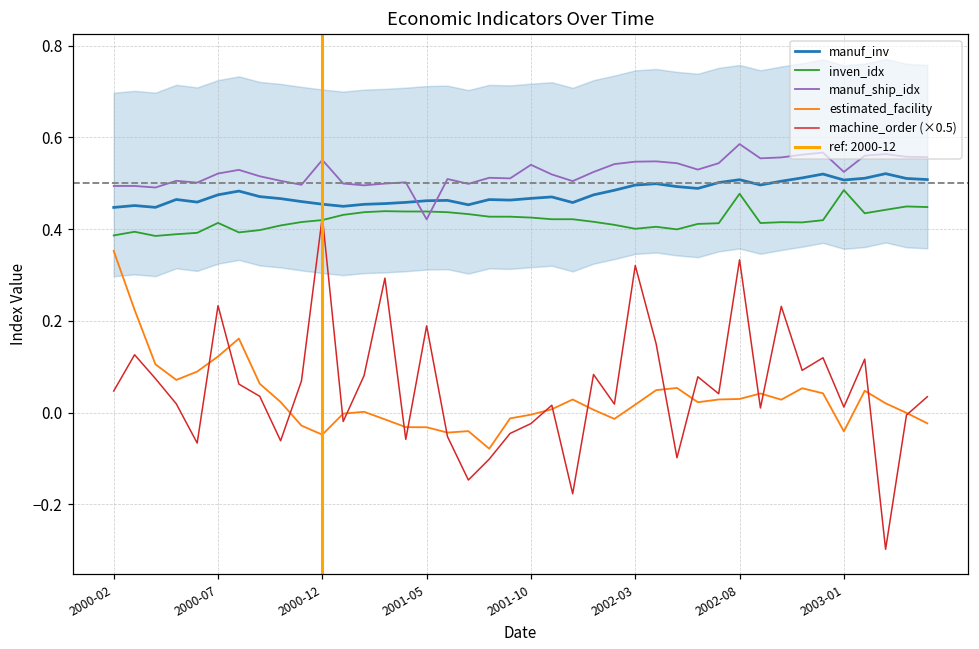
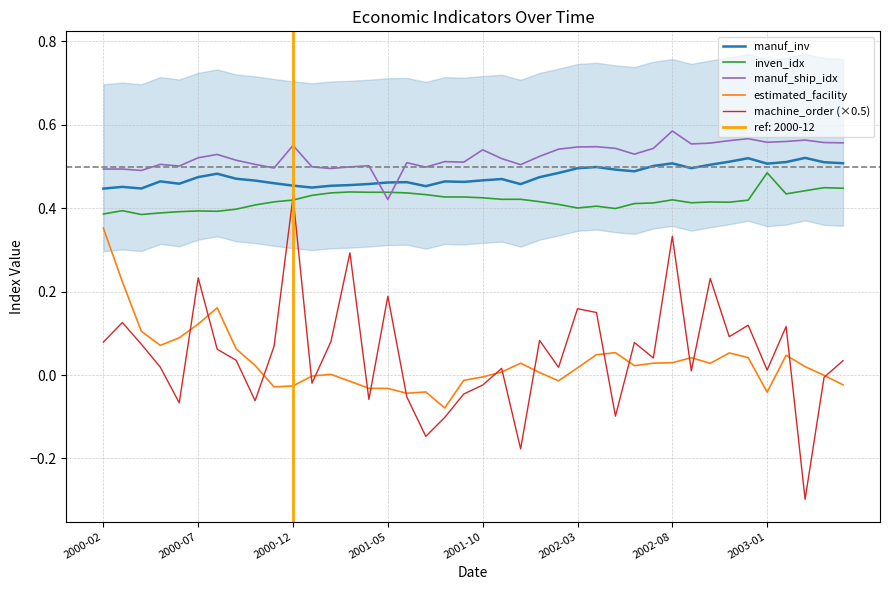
machine_order (×0.5), 2000-02: 0.05 -> 0.08
inven_idx, 2000-07: 0.41 -> 0.39
estimated_facility, 2000-12: -0.05 -> -0.03
machine_order (×0.5), 2002-03: 0.32 -> 0.16
inven_idx, 2002-08: 0.48 -> 0.42
manuf_ship_idx, 2003-01: 0.52 -> 0.56
